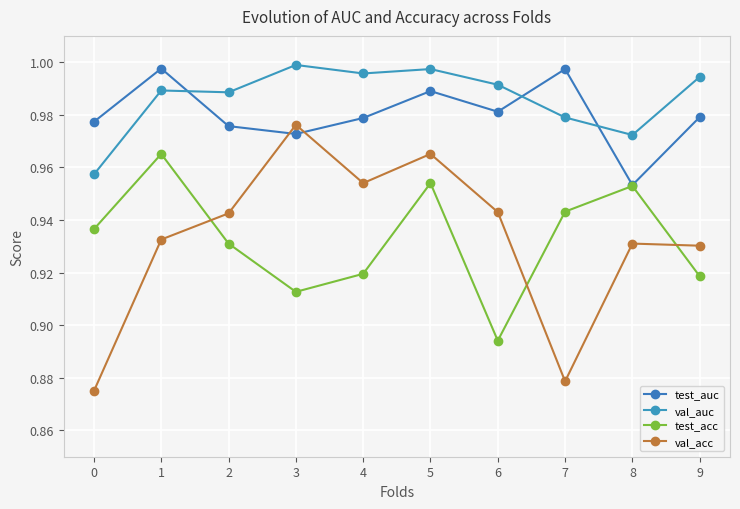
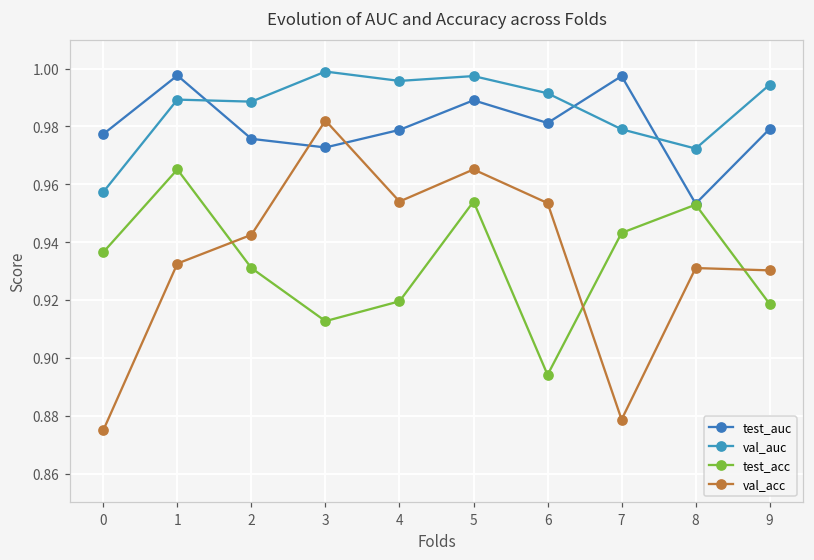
val_acc, 3: 0.976 -> 0.982
val_acc, 6: 0.943 -> 0.953
